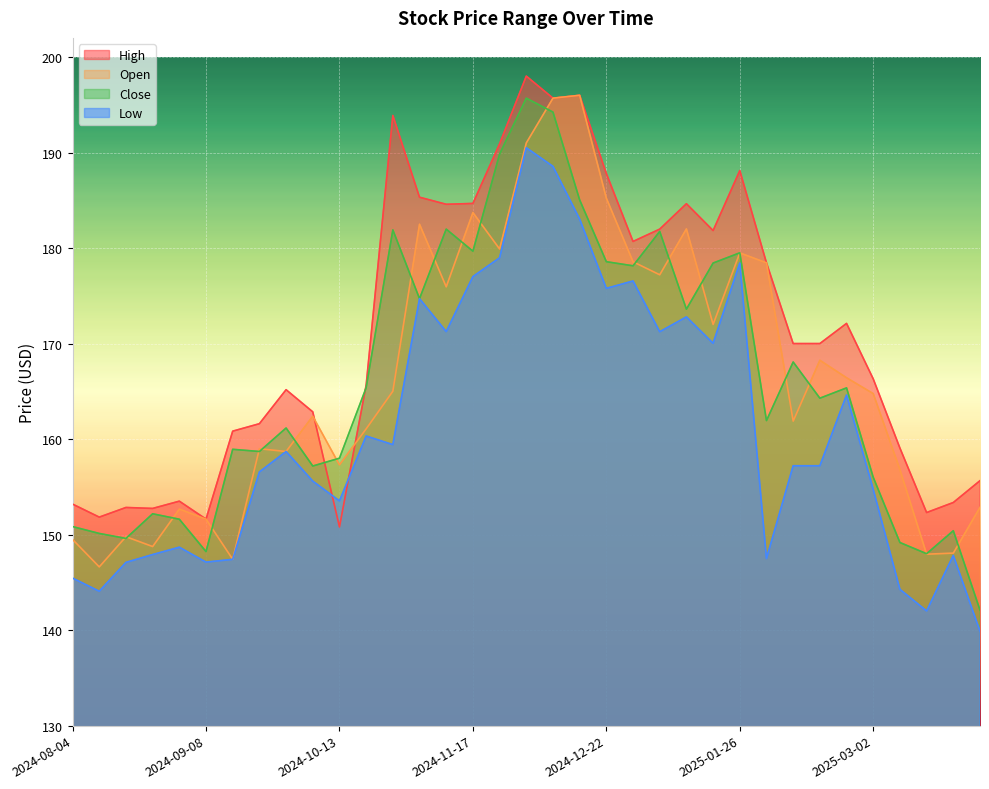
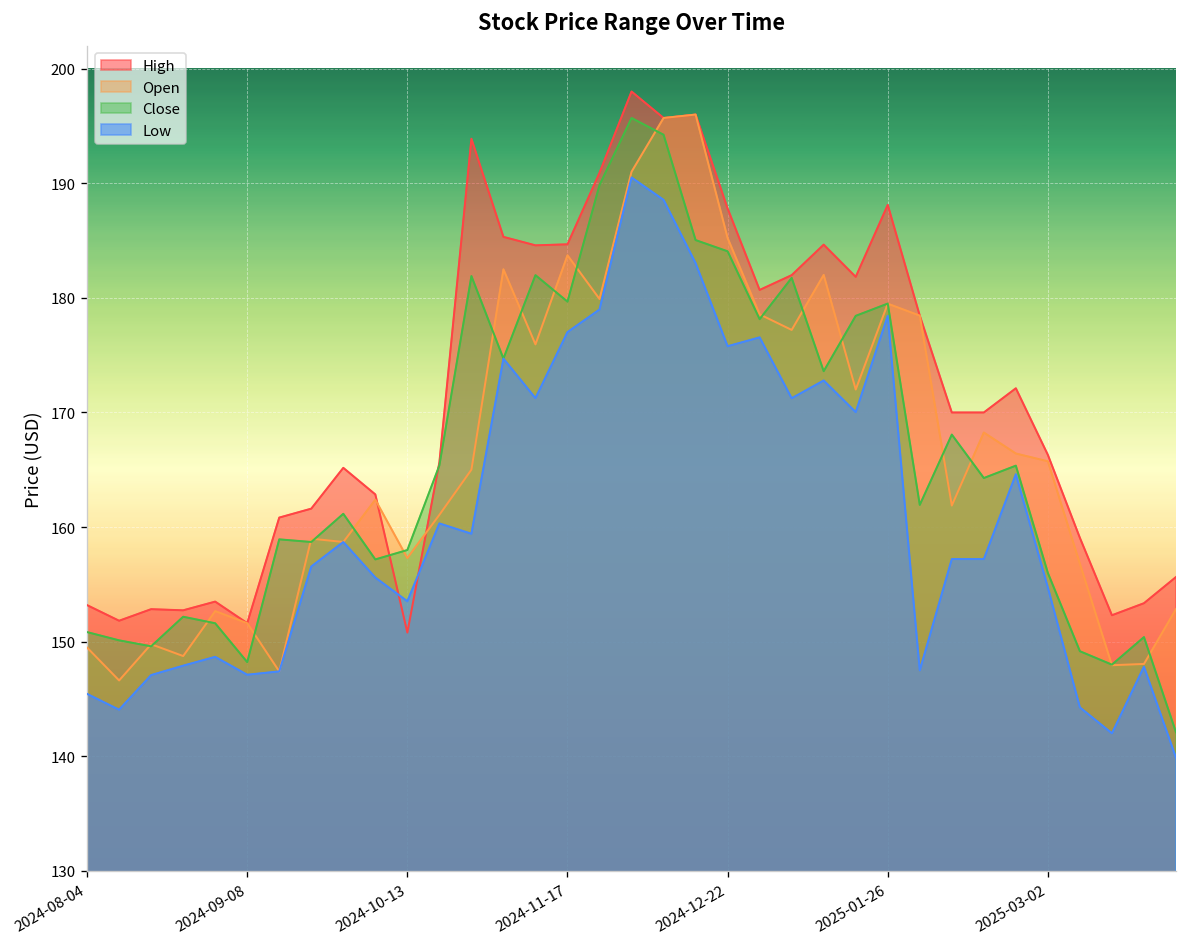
Close, 2024-12-22: 179 -> 184
Open, 2025-03-02: 165 -> 166
